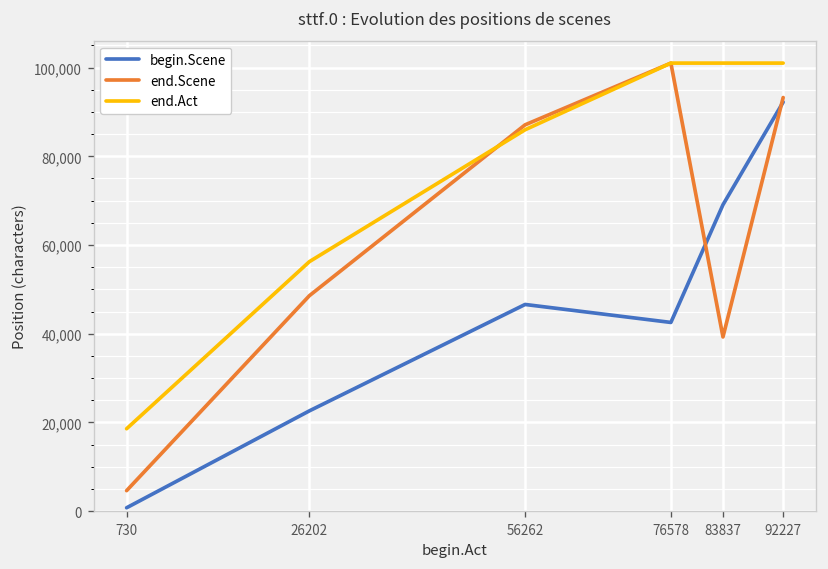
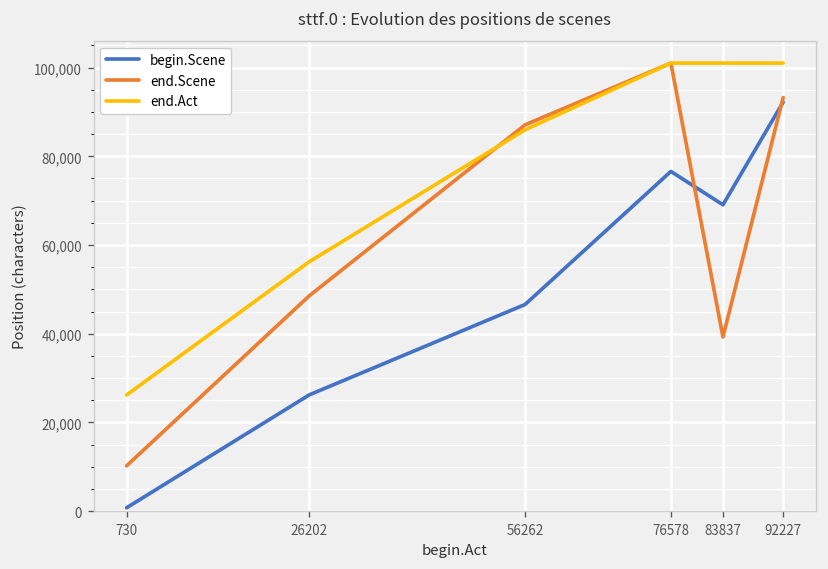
end.Scene, 730: 5,000 -> 10,000
end.Act, 730: 19,000 -> 26,000
begin.Scene, 26202: 23,000 -> 26,000
begin.Scene, 76578: 43,000 -> 77,000
